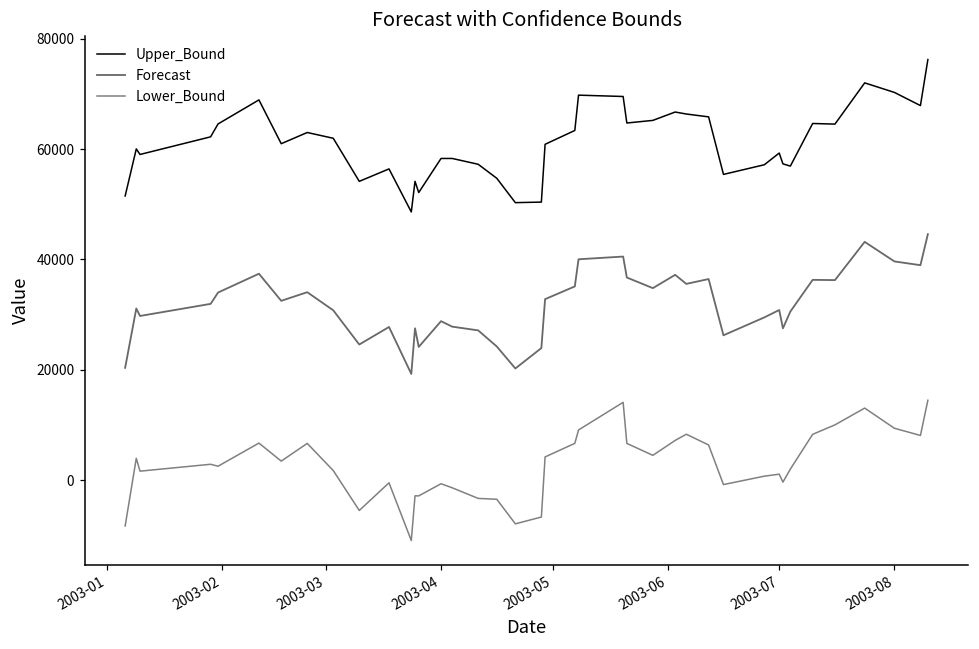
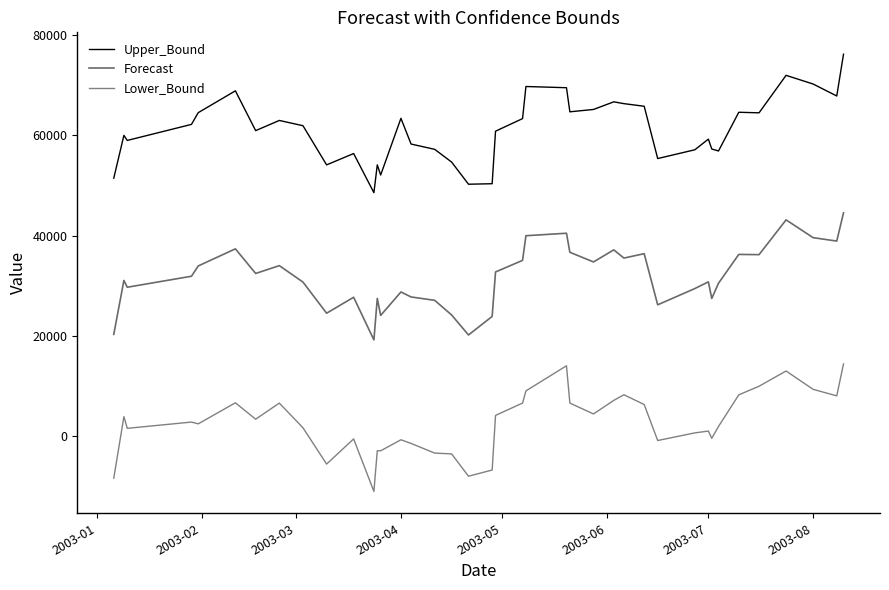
Upper_Bound, 2003-04: 58000 -> 63000
